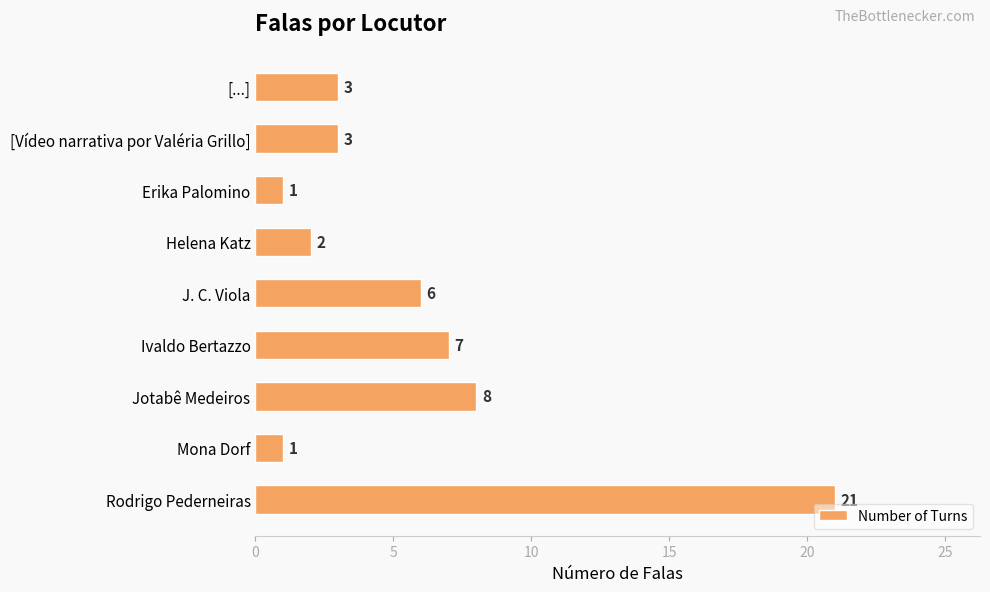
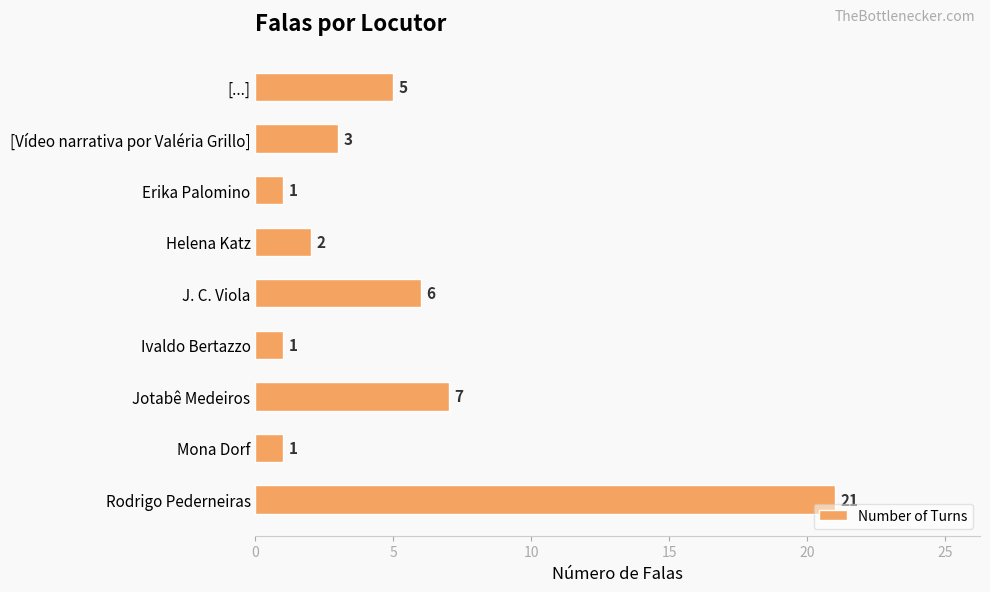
[...]: 3 -> 5
Ivaldo Bertazzo: 7 -> 1
Jotabê Medeiros: 8 -> 7
